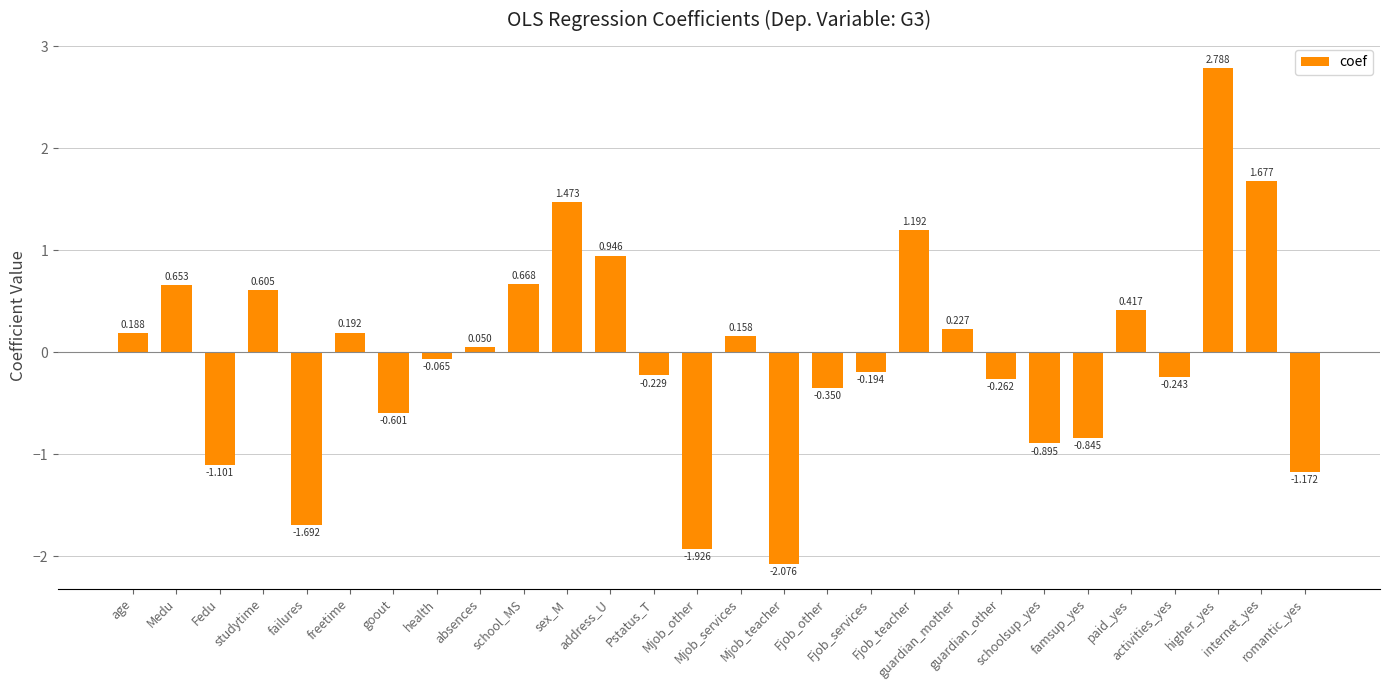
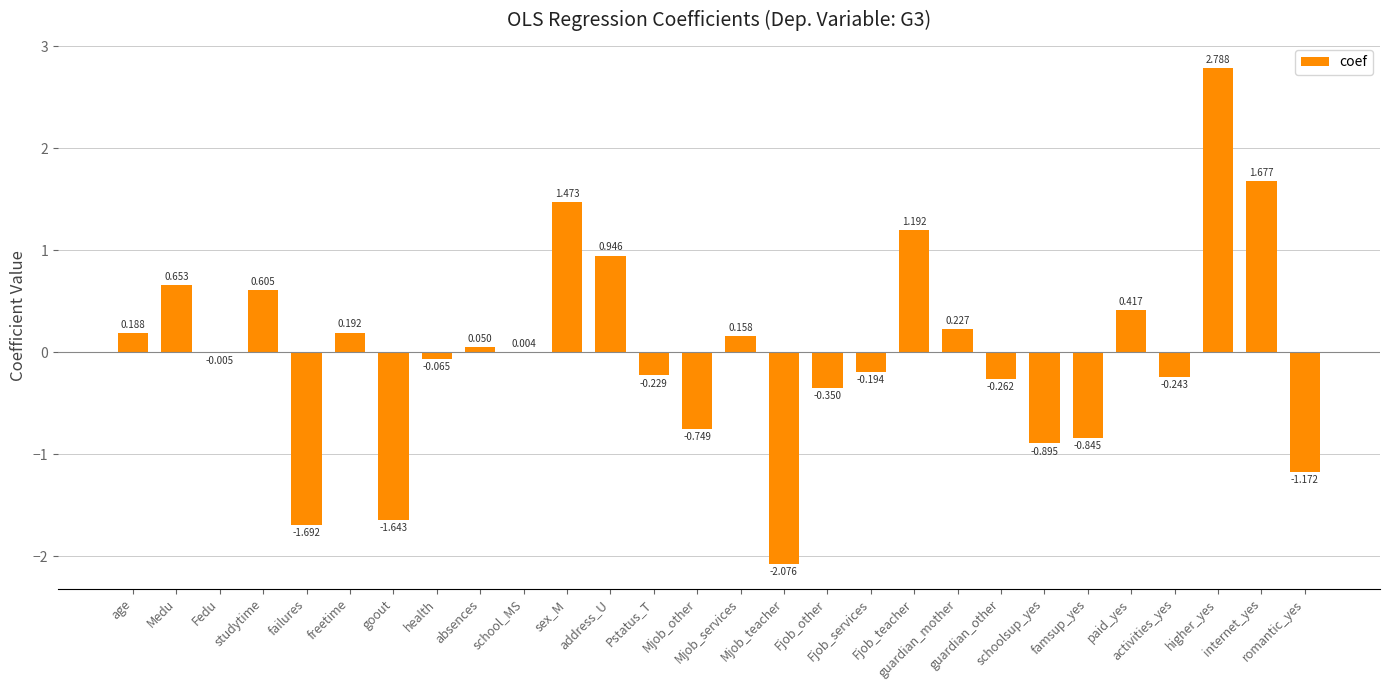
Fedu: -1.101 -> -0.005
goout: -0.601 -> -1.643
school_MS: 0.668 -> 0.004
Mjob_other: -1.926 -> -0.749
